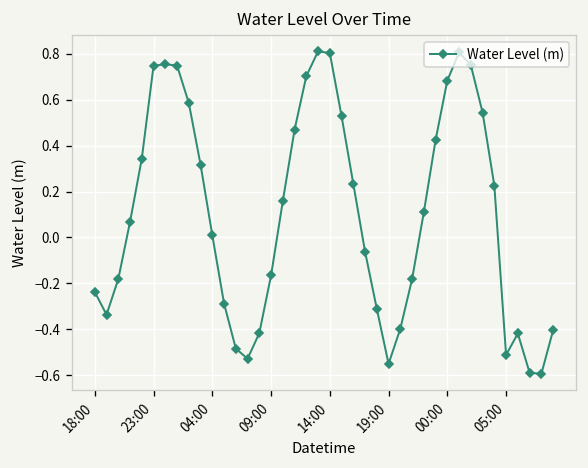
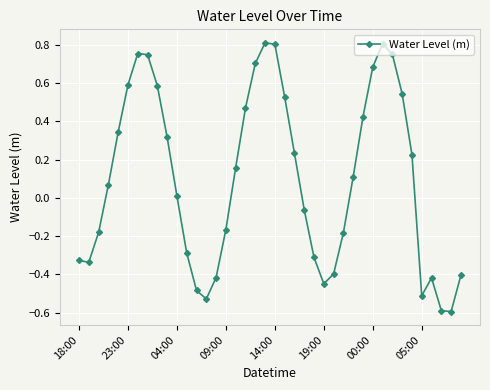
18:00: -0.24 -> -0.33
23:00: 0.75 -> 0.59
19:00: -0.55 -> -0.45
